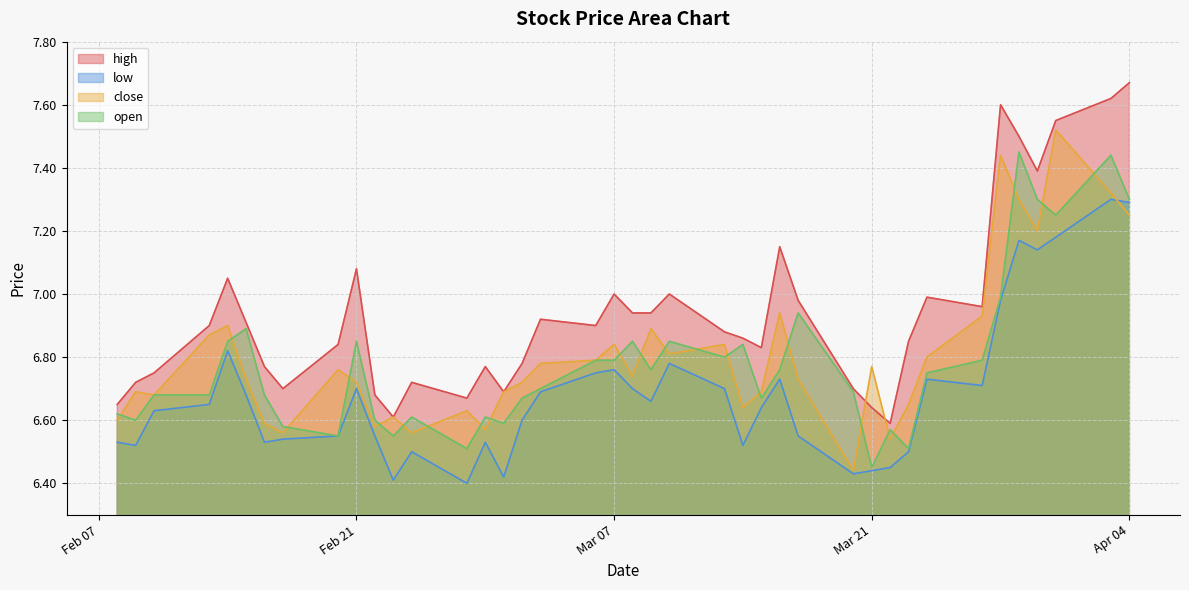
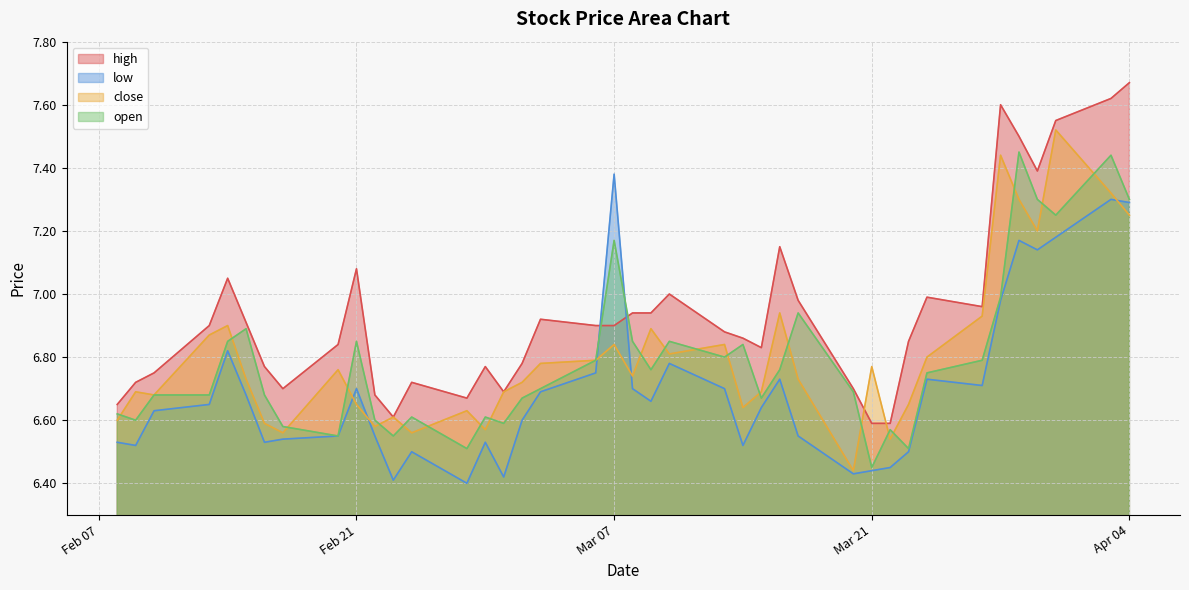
close, Feb 21: 6.72 -> 6.65
high, Mar 07: 7.0 -> 6.9
low, Mar 07: 6.76 -> 7.38
open, Mar 07: 6.79 -> 7.17
high, Mar 21: 6.64 -> 6.59
